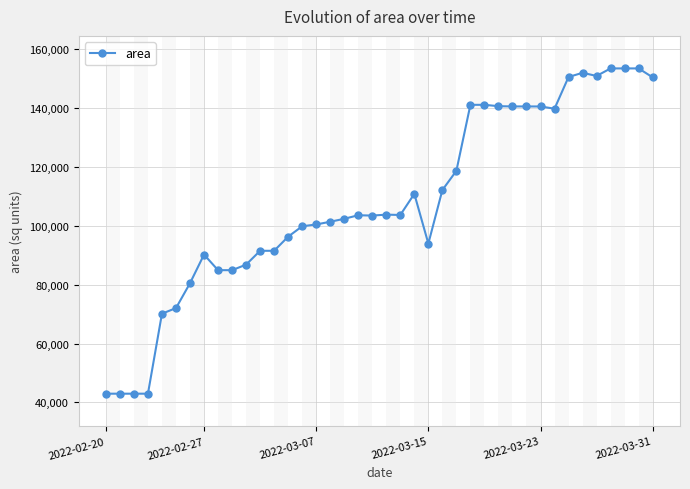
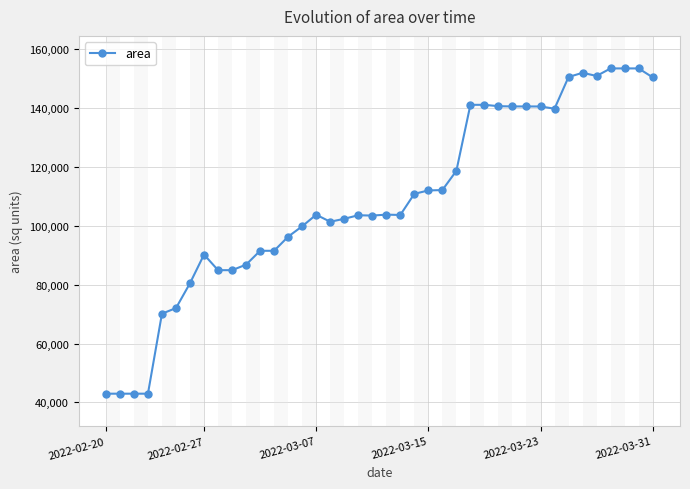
2022-03-07: 100,000 -> 104,000
2022-03-15: 94,000 -> 112,000
